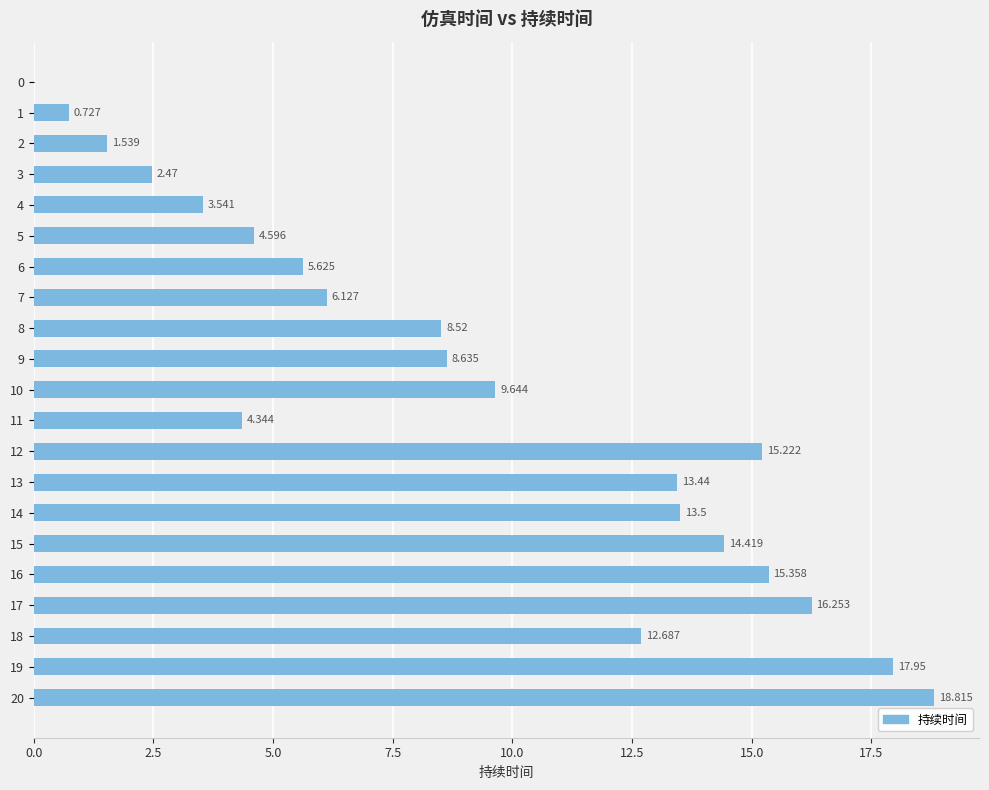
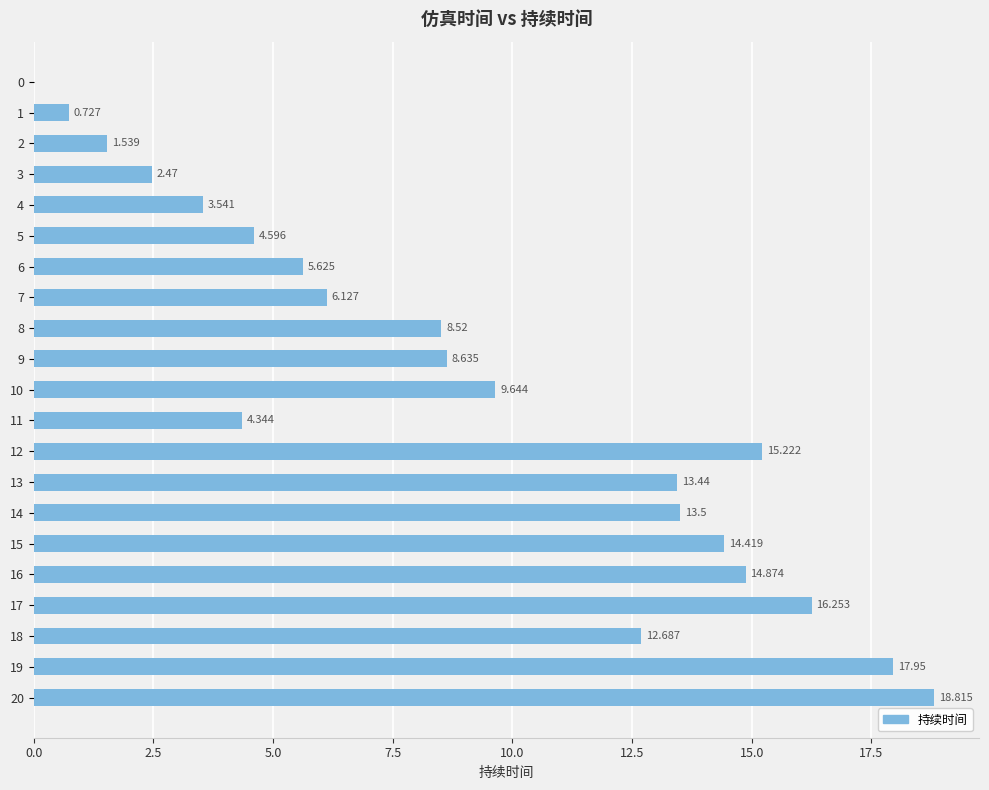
16: 15.358 -> 14.874
